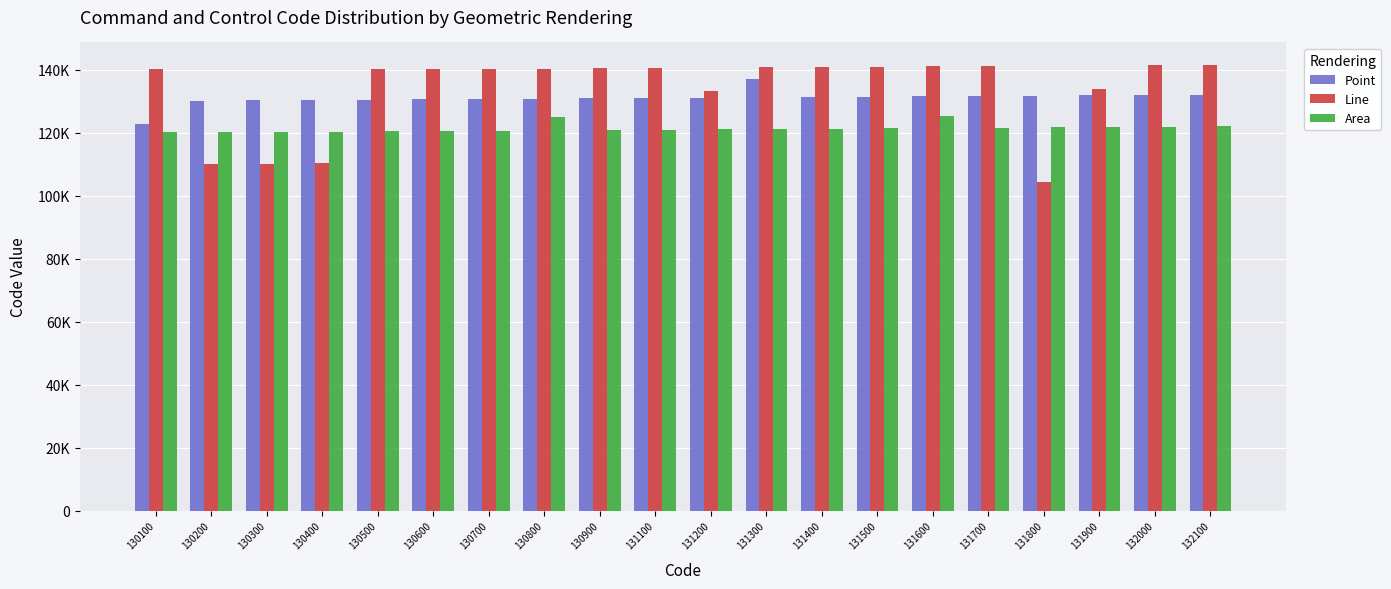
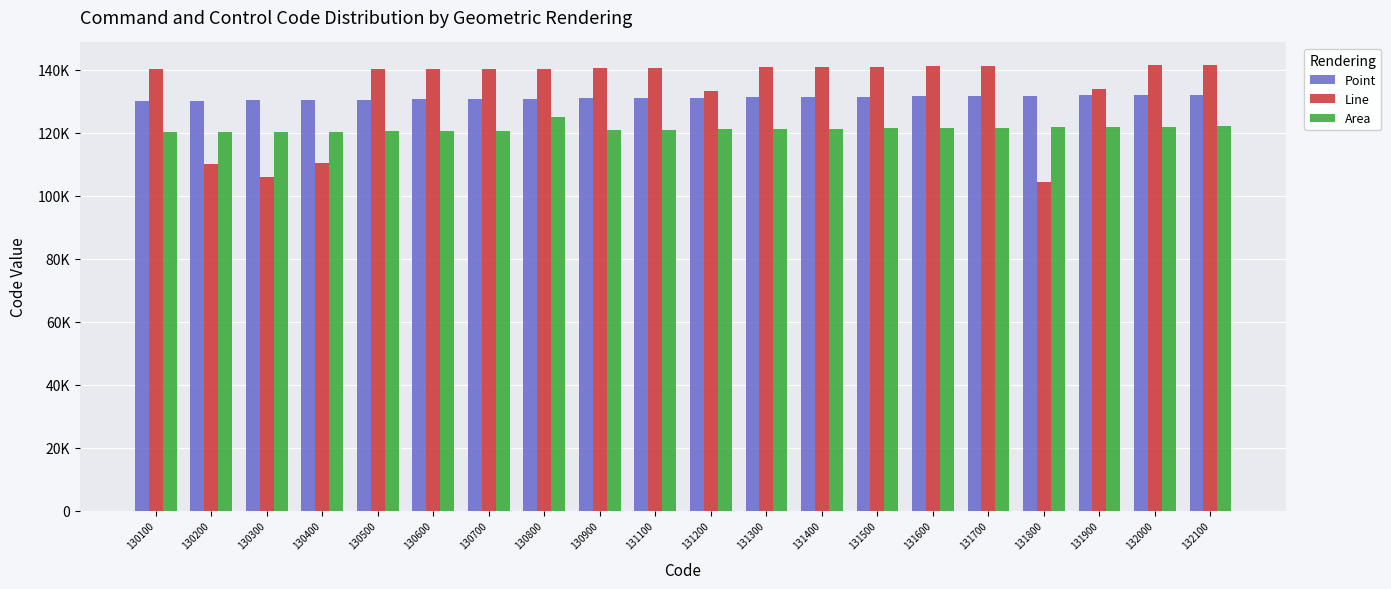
Point, 130100: 123000 -> 130000
Line, 130300: 110000 -> 106000
Point, 131300: 137000 -> 131000
Area, 131600: 125000 -> 122000
